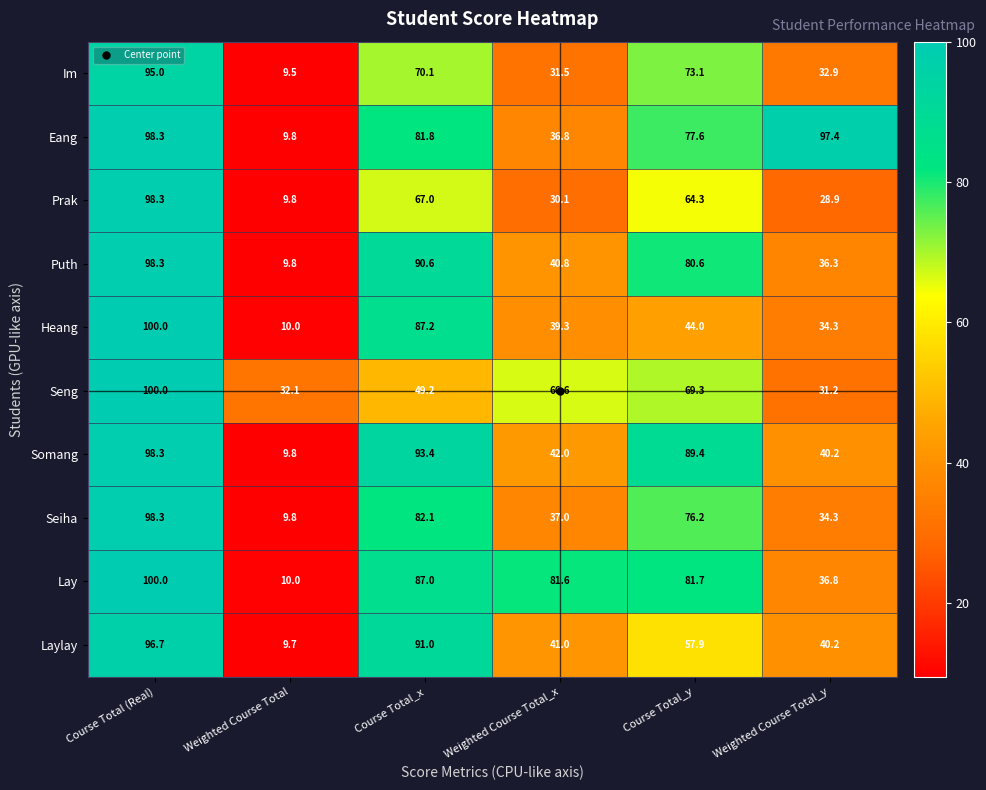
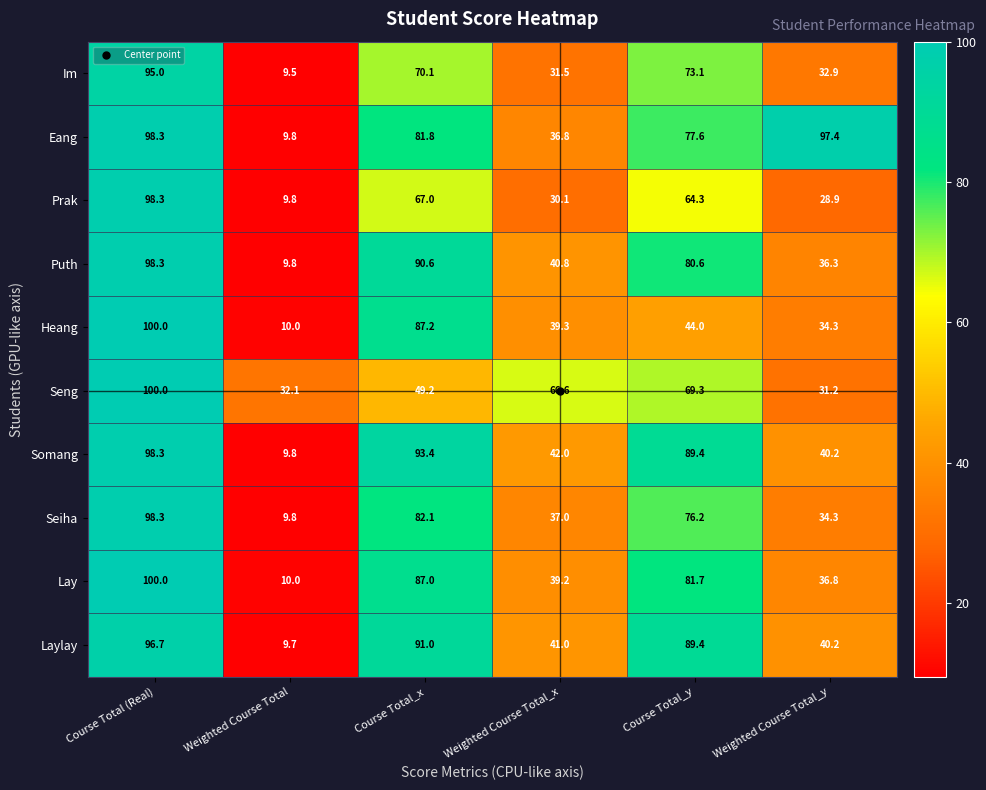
Lay, Weighted Course Total_x: 81.6 -> 39.2
Laylay, Course Total_y: 57.9 -> 89.4
